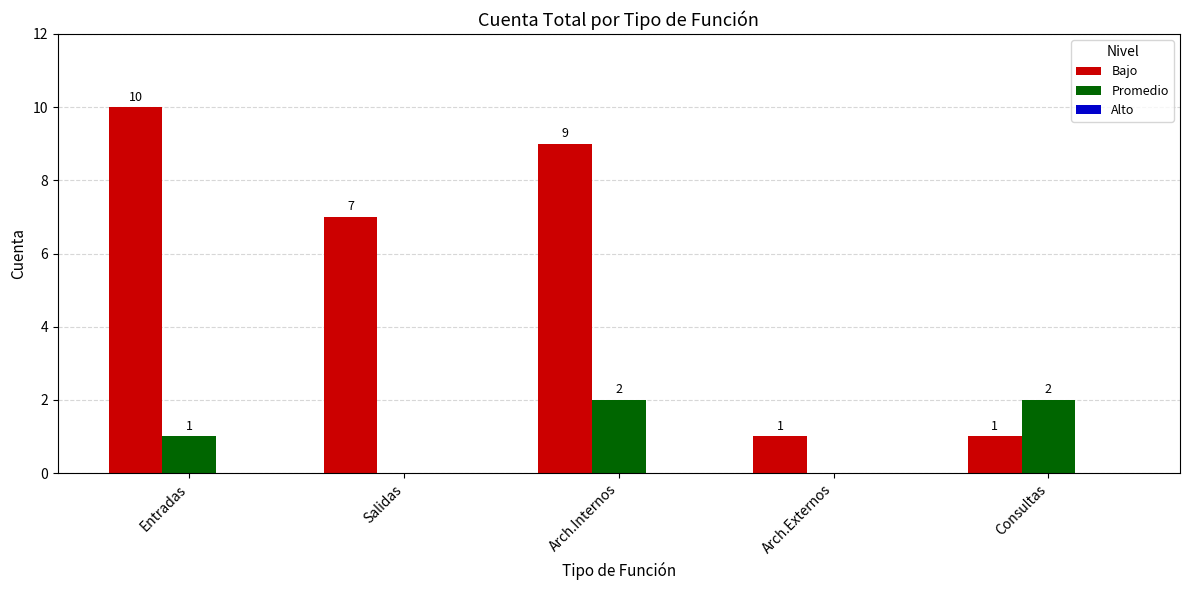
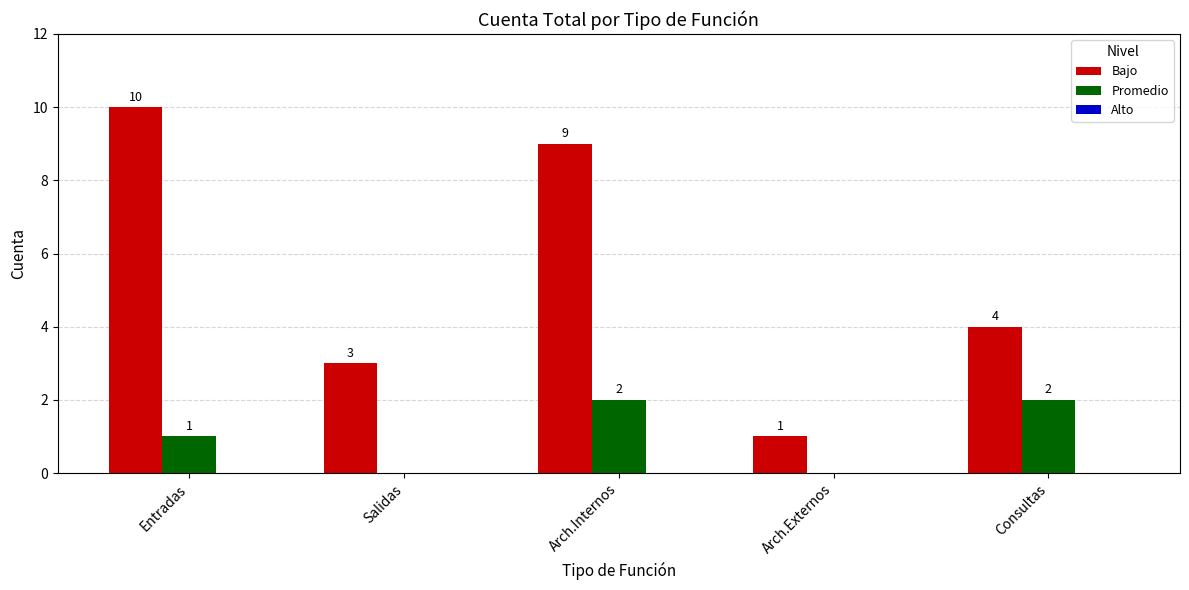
Bajo, Salidas: 7 -> 3
Bajo, Consultas: 1 -> 4
